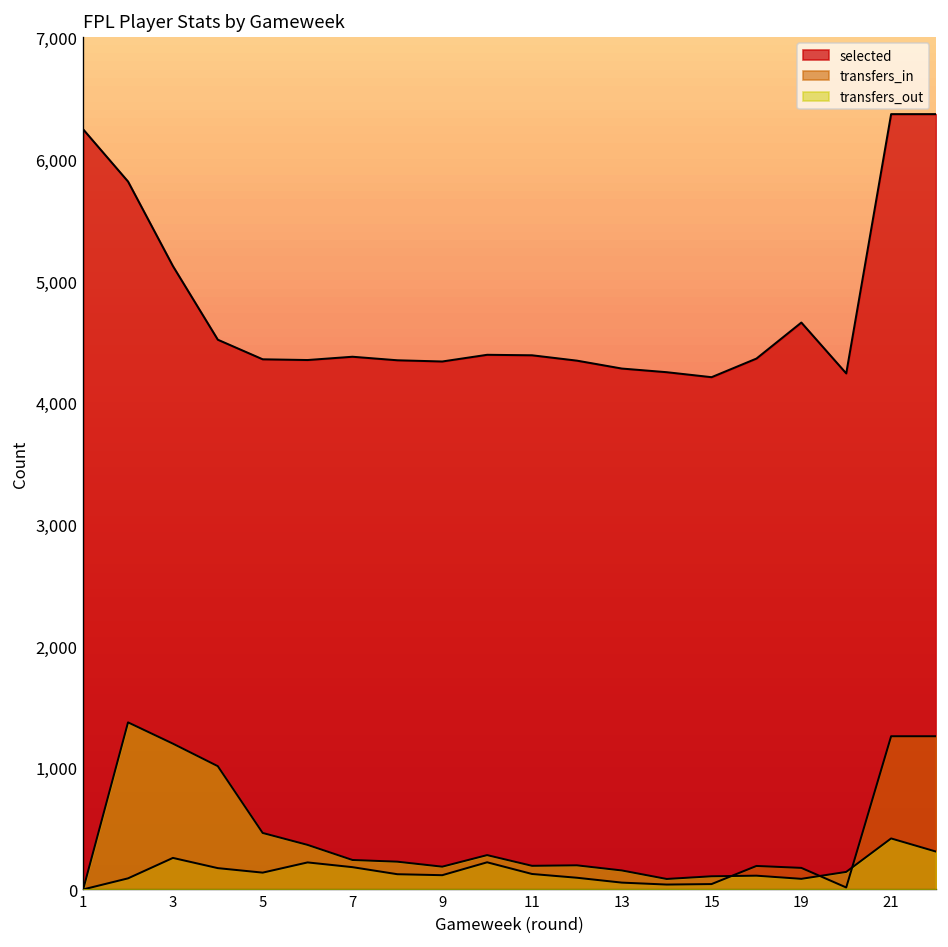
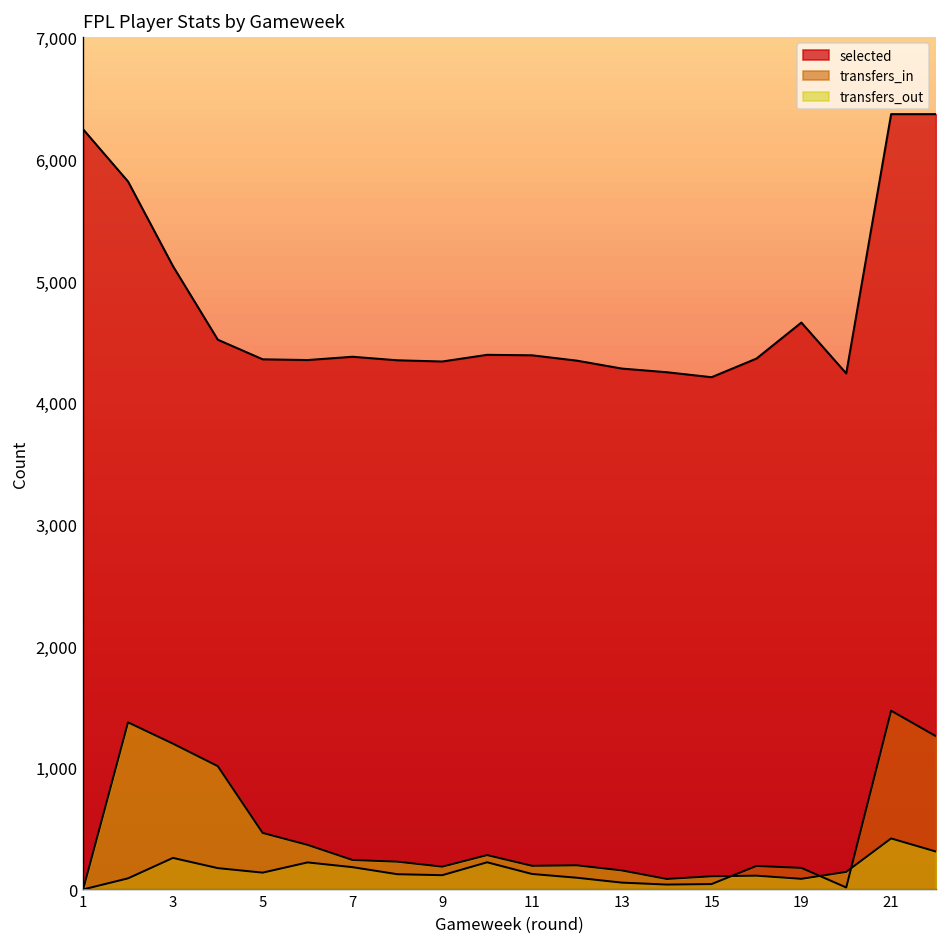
transfers_in, 21: 1,260 -> 1,470
